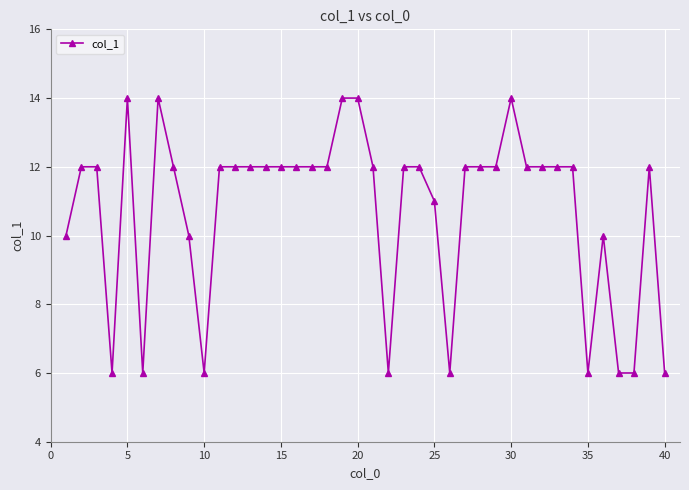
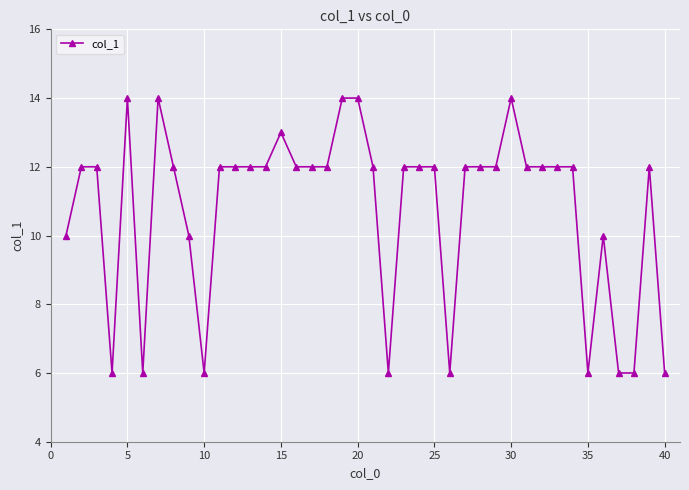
15: 12 -> 13
25: 11 -> 12
